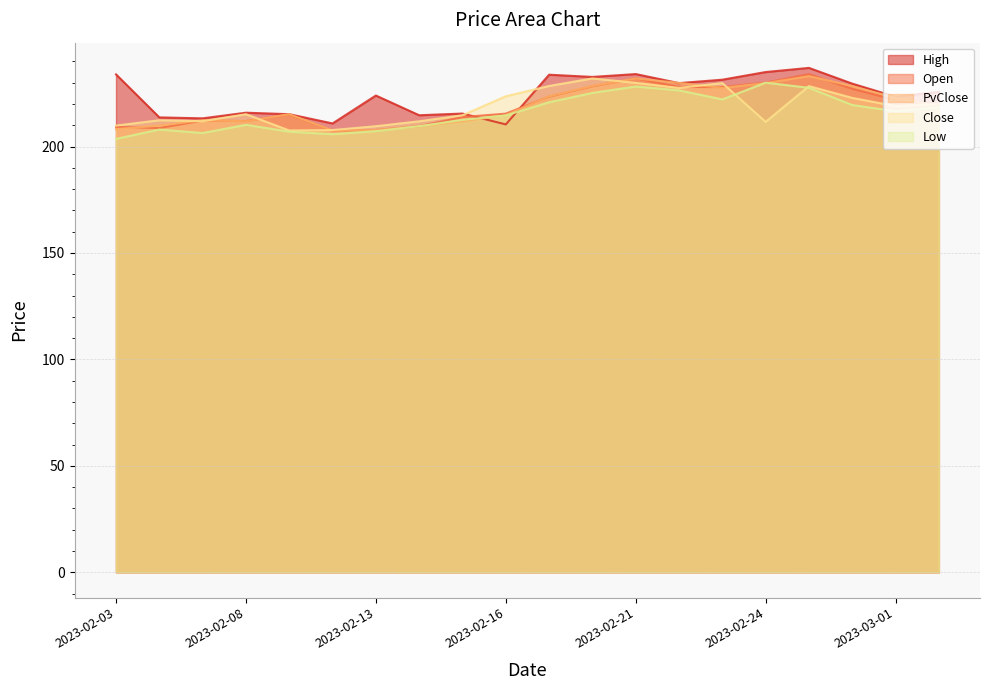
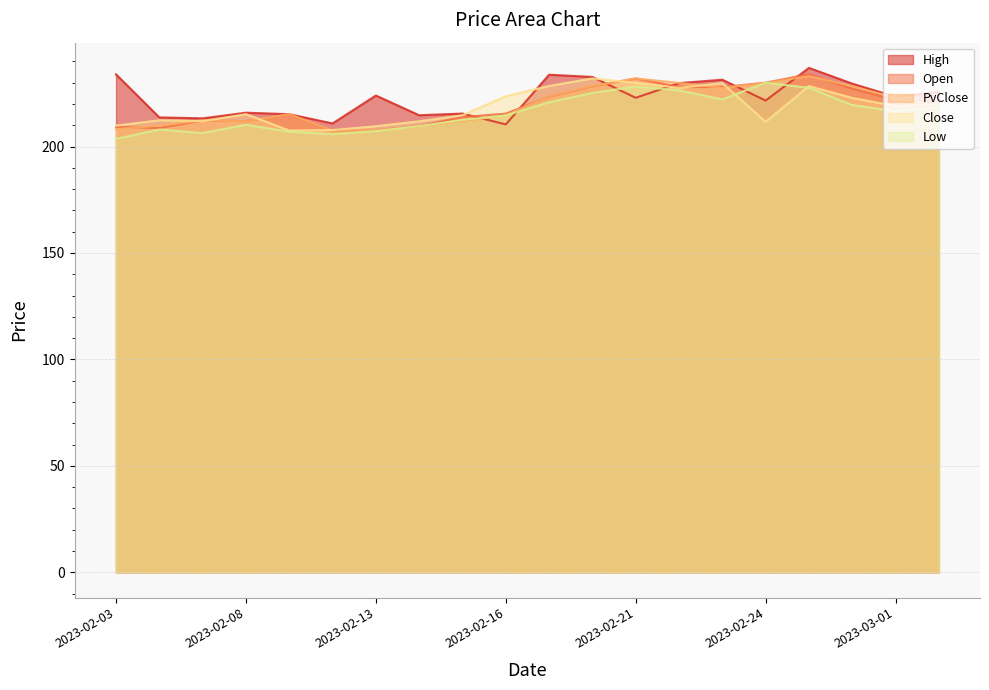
High, 2023-02-21: 234 -> 223
High, 2023-02-24: 235 -> 222
